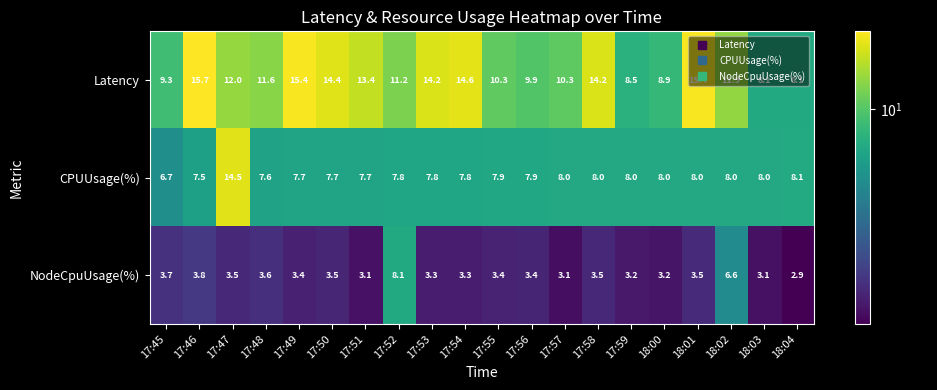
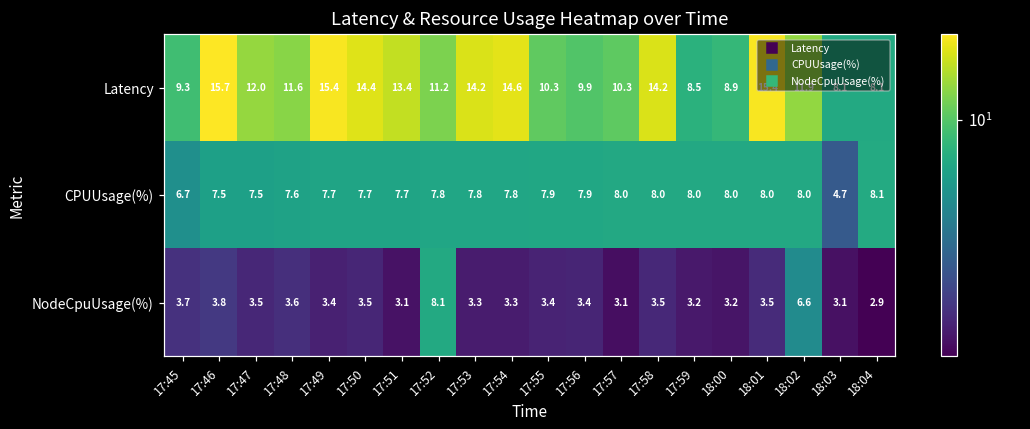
CPUUsage(%), 17:47: 14.5 -> 7.5
CPUUsage(%), 18:03: 8.0 -> 4.7
